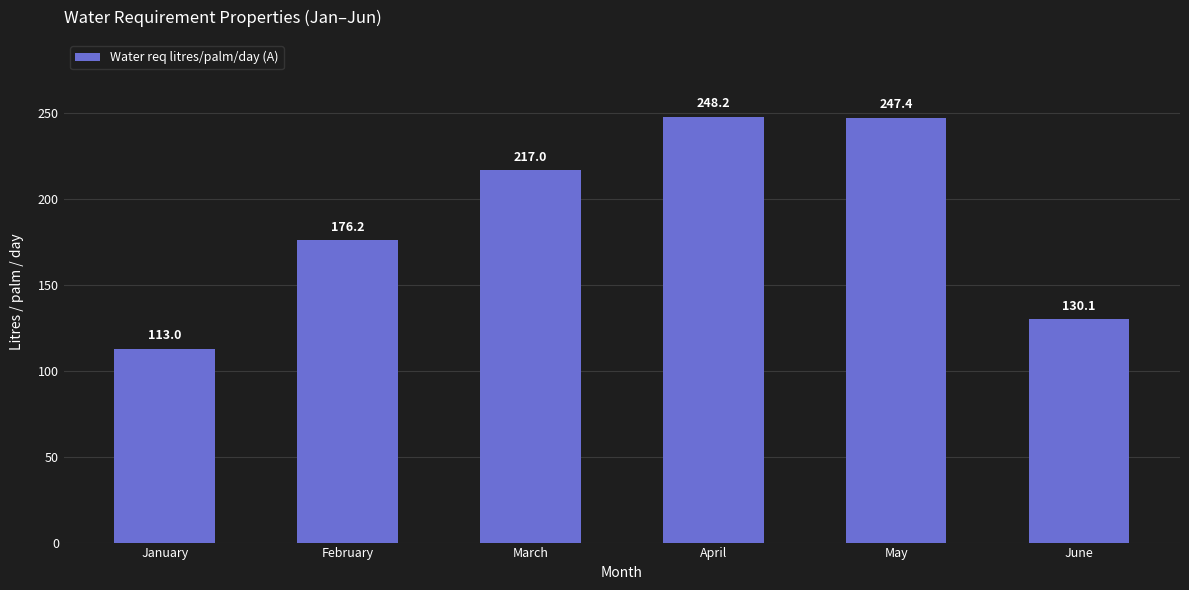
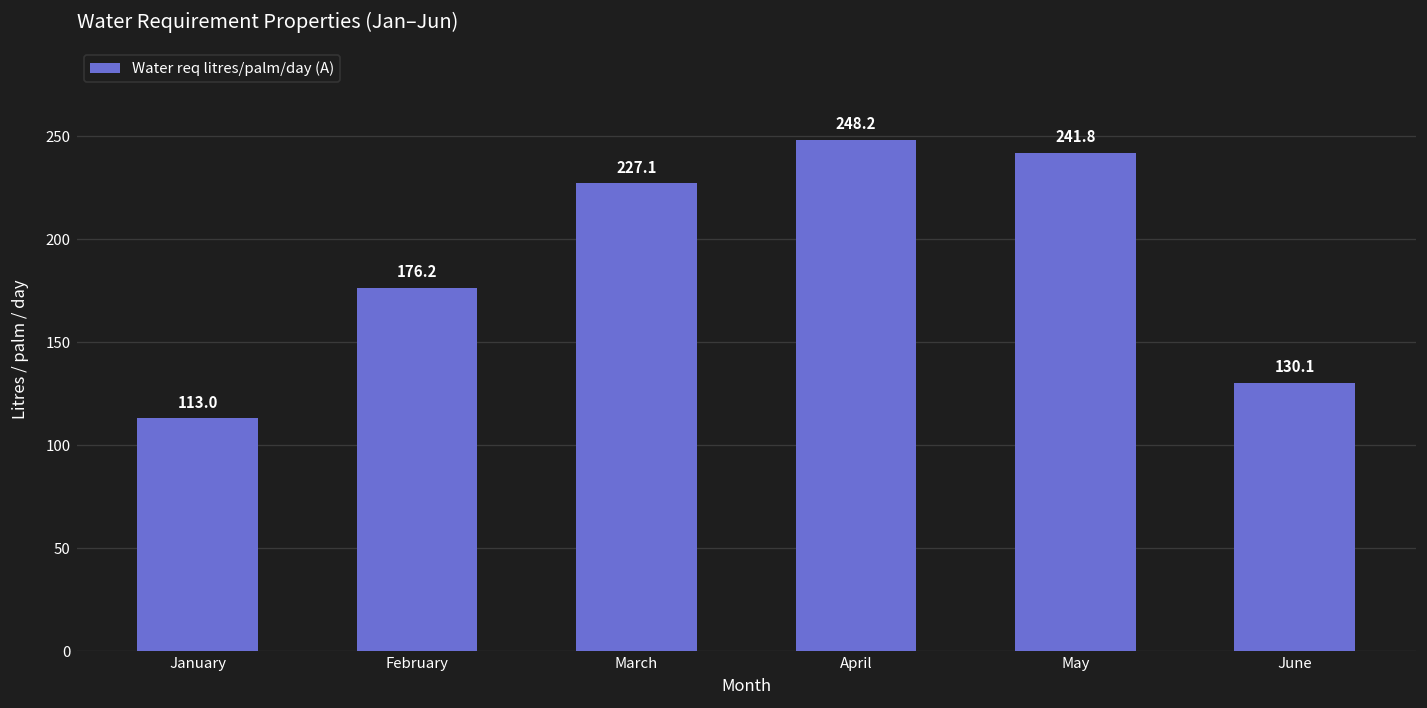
March: 217.0 -> 227.1
May: 247.4 -> 241.8
